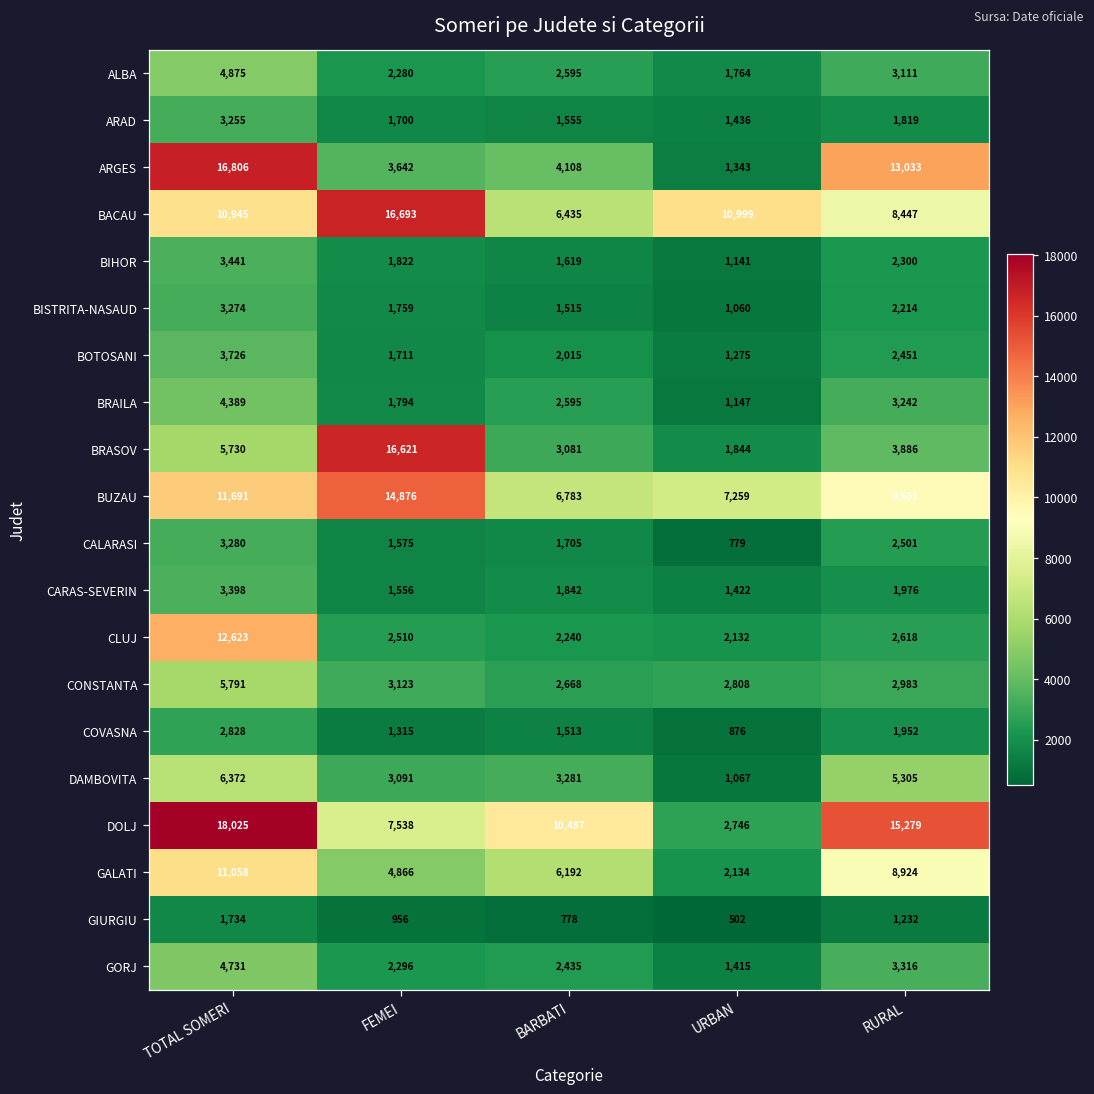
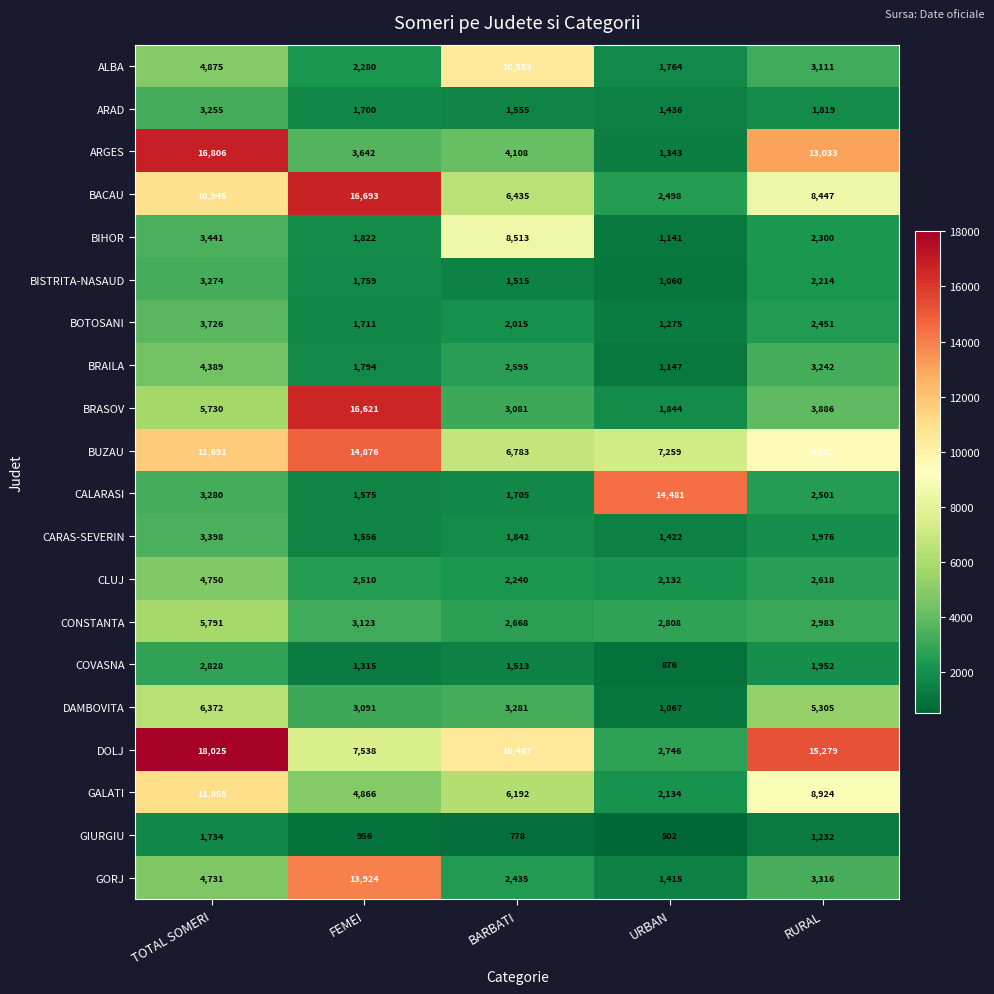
ALBA, BARBATI: 2,595 -> 10,553
BACAU, URBAN: 10,999 -> 2,498
BIHOR, BARBATI: 1,619 -> 8,513
CALARASI, URBAN: 779 -> 14,481
CLUJ, TOTAL SOMERI: 12,623 -> 4,750
GORJ, FEMEI: 2,296 -> 13,924
